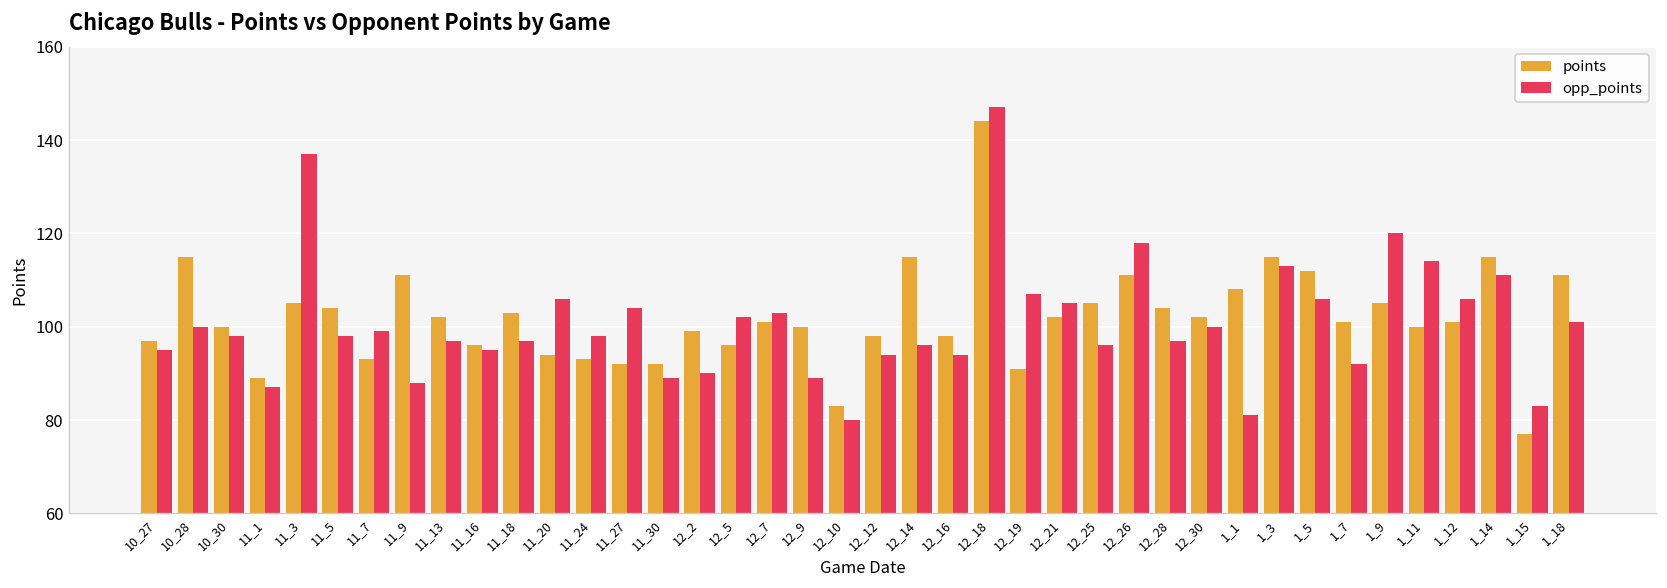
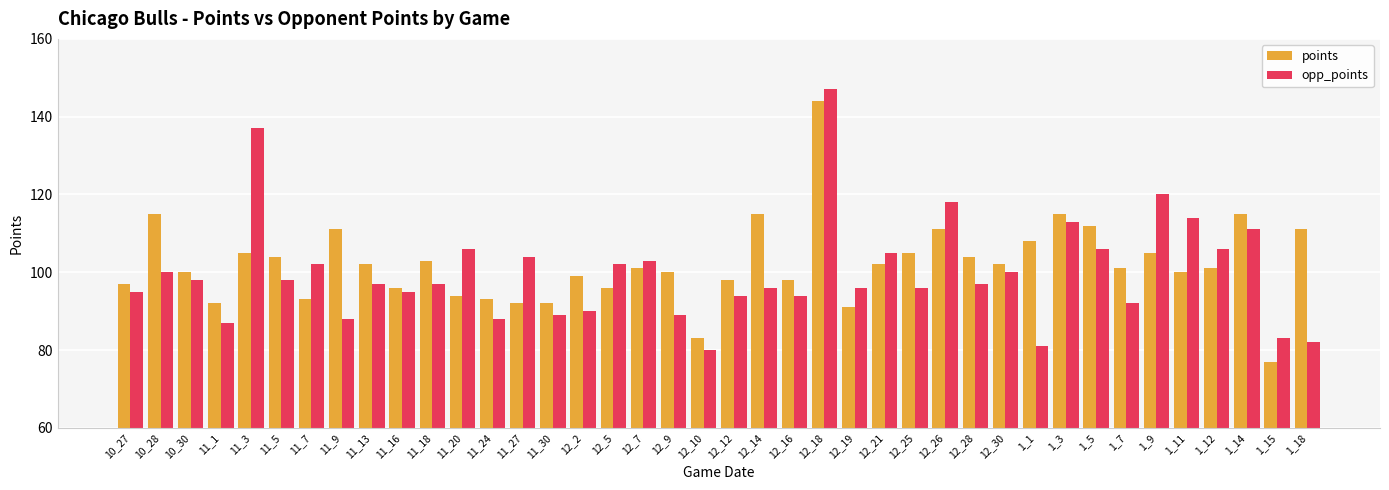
points, 11_1: 89 -> 92
opp_points, 11_7: 99 -> 102
opp_points, 11_24: 98 -> 88
opp_points, 12_19: 107 -> 96
opp_points, 1_18: 101 -> 82
